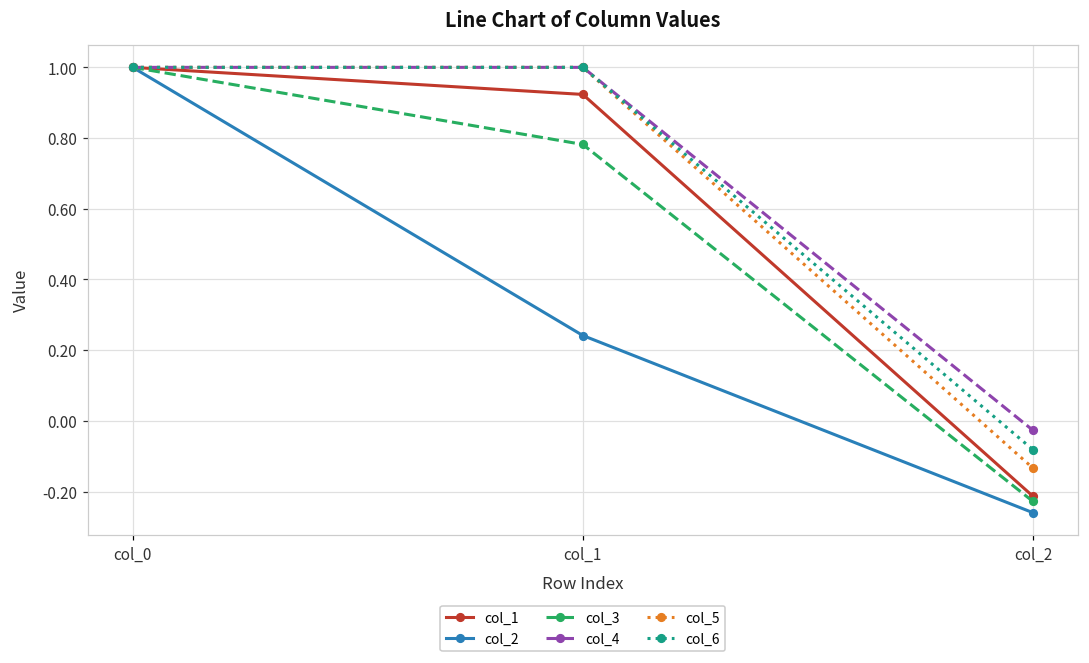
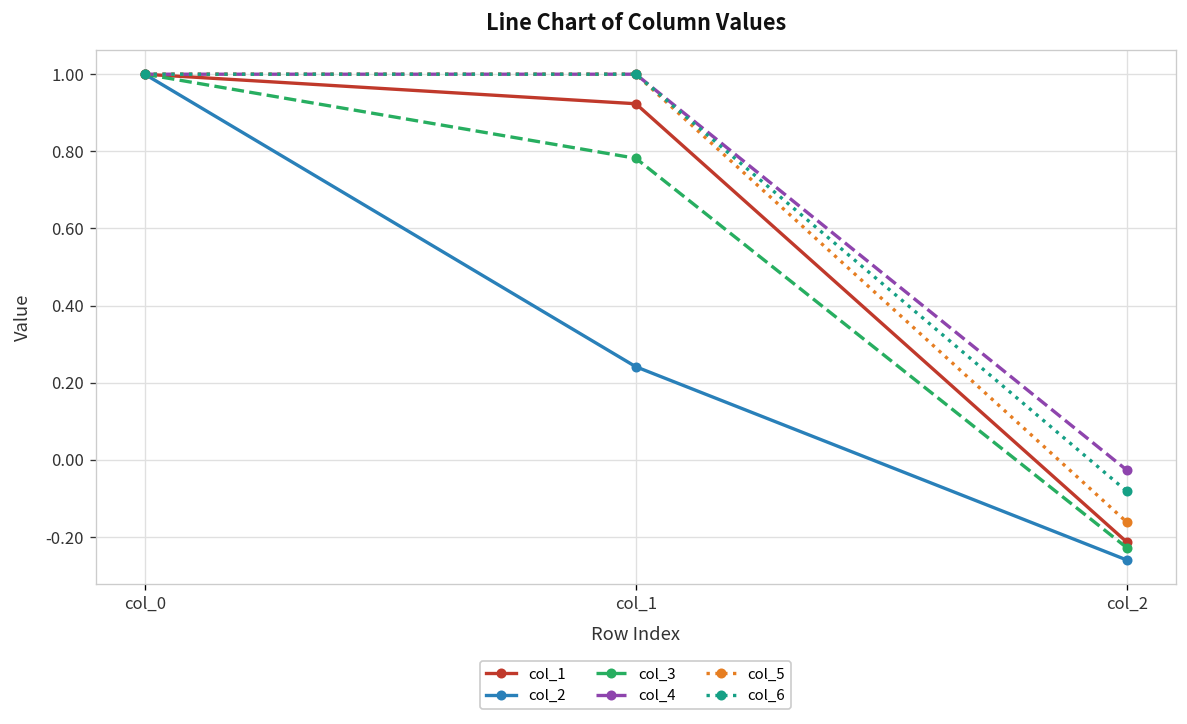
col_5, col_2: -0.13 -> -0.16
